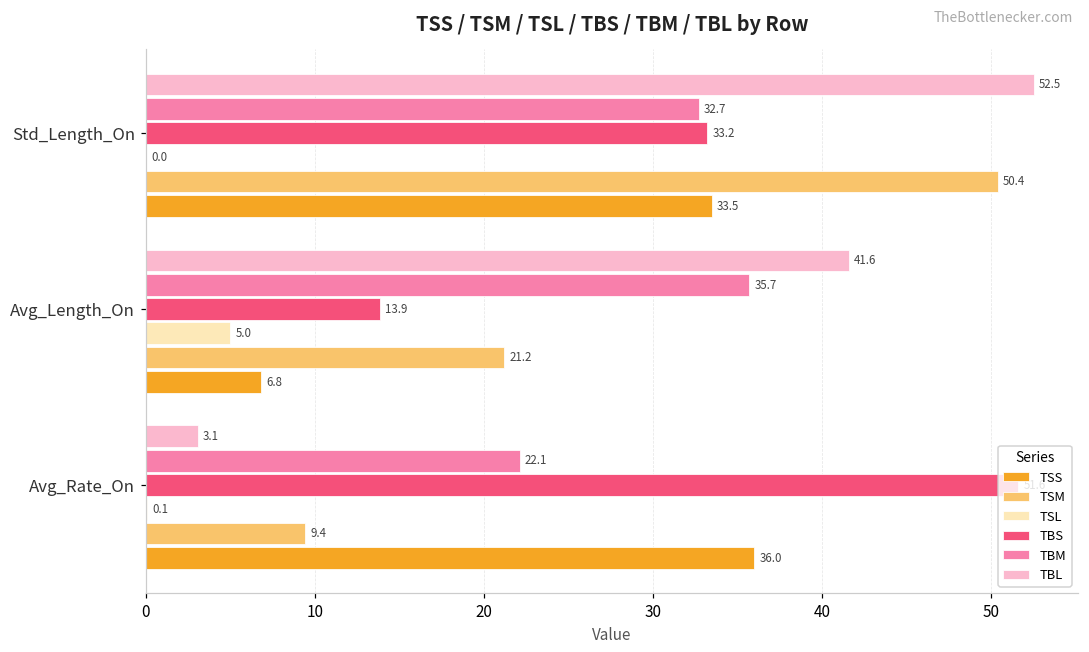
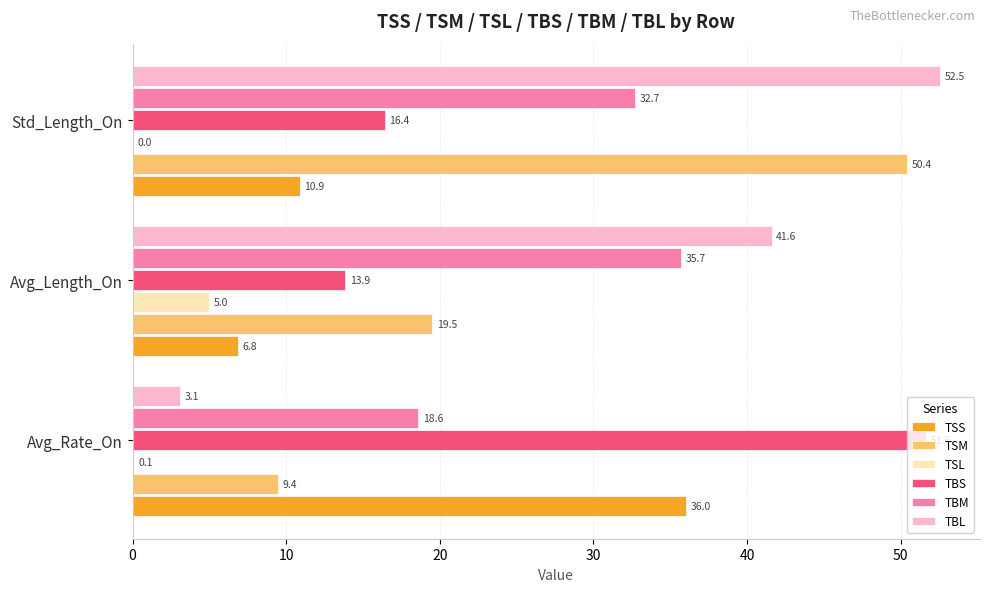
TBS, Std_Length_On: 33.2 -> 16.4
TSS, Std_Length_On: 33.5 -> 10.9
TSM, Avg_Length_On: 21.2 -> 19.5
TBM, Avg_Rate_On: 22.1 -> 18.6
